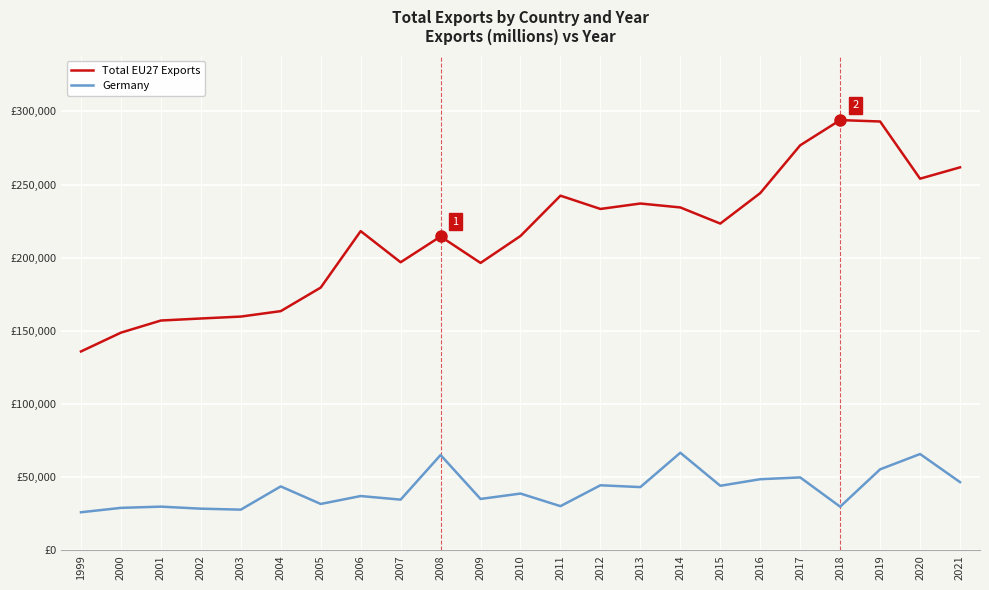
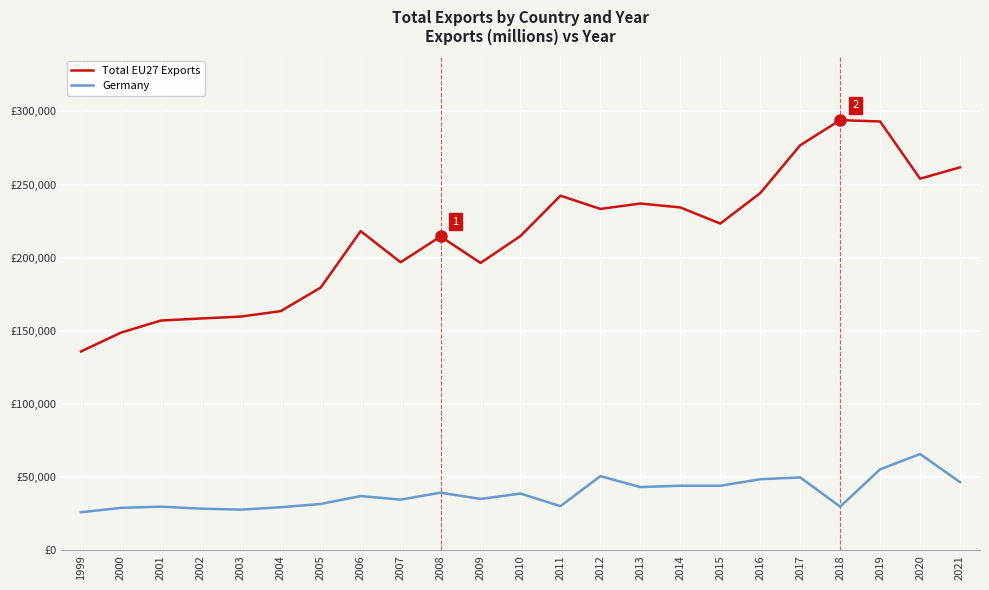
Germany, 2004: £44,000 -> £29,000
Germany, 2008: £65,000 -> £39,000
Germany, 2012: £44,000 -> £51,000
Germany, 2014: £67,000 -> £44,000
